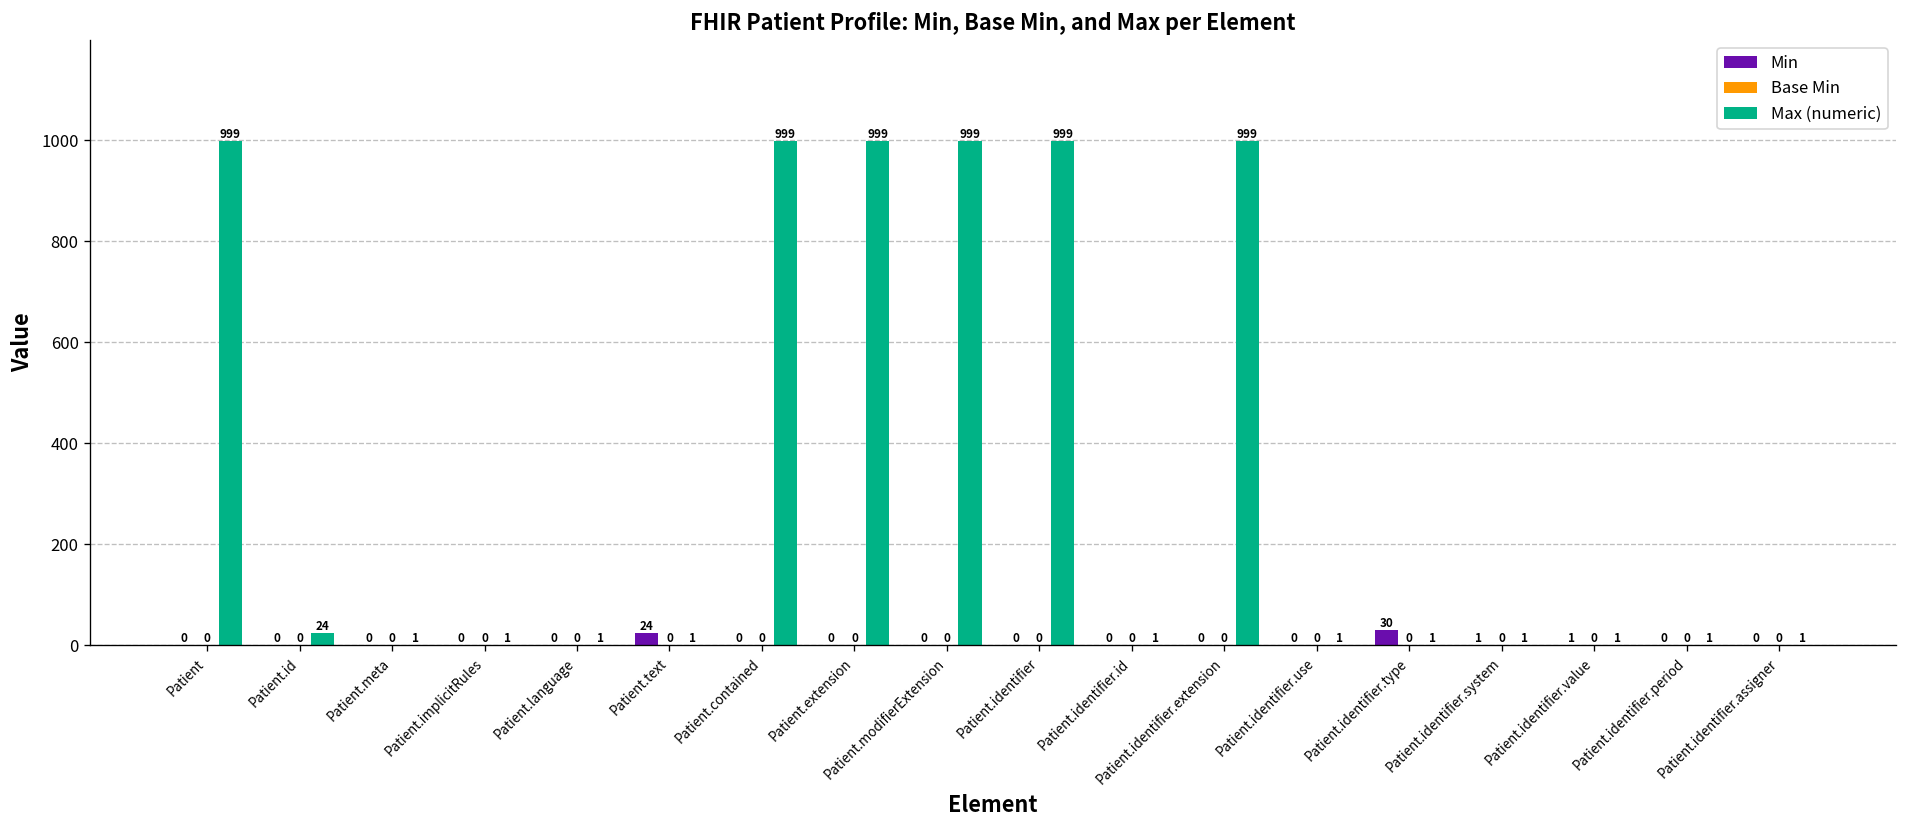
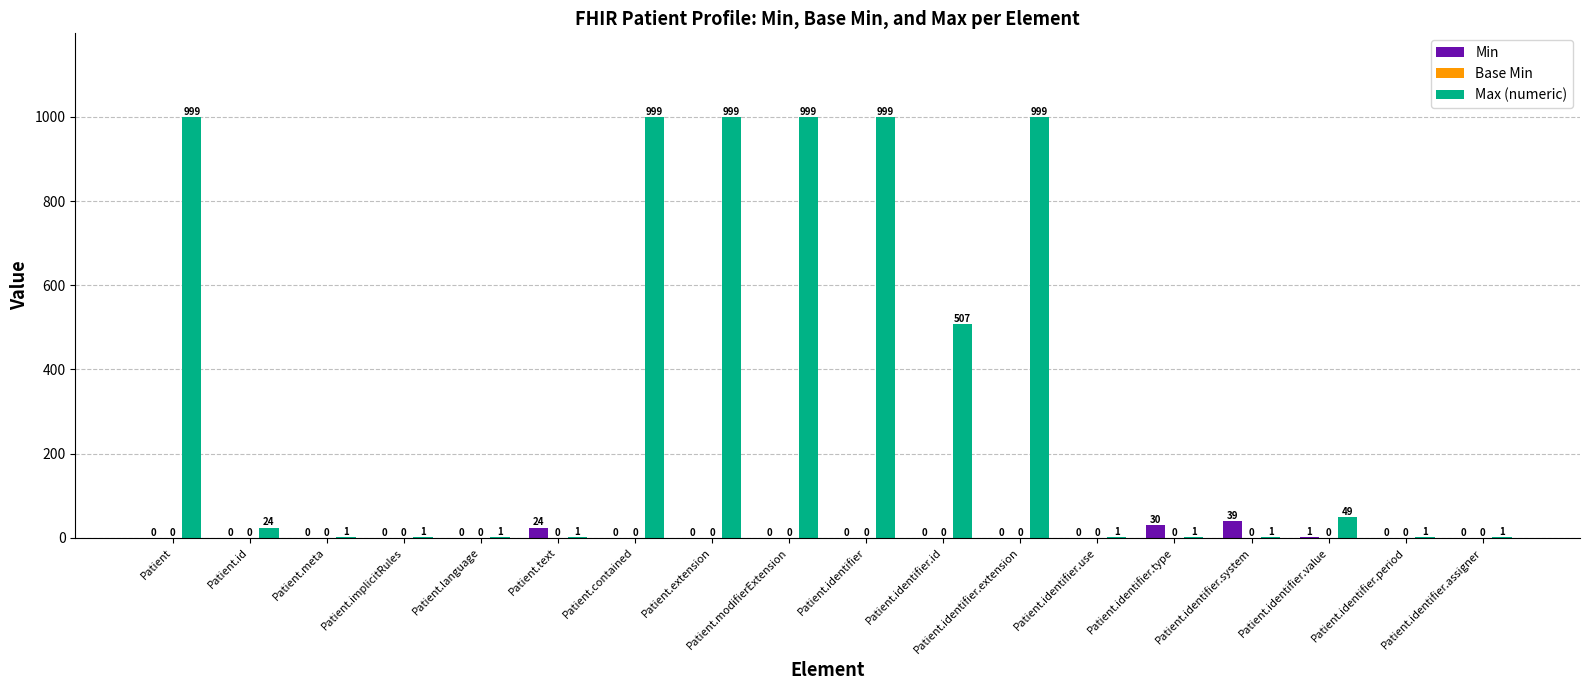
Max (numeric), Patient.identifier.id: 1 -> 507
Min, Patient.identifier.system: 1 -> 39
Max (numeric), Patient.identifier.value: 1 -> 49
